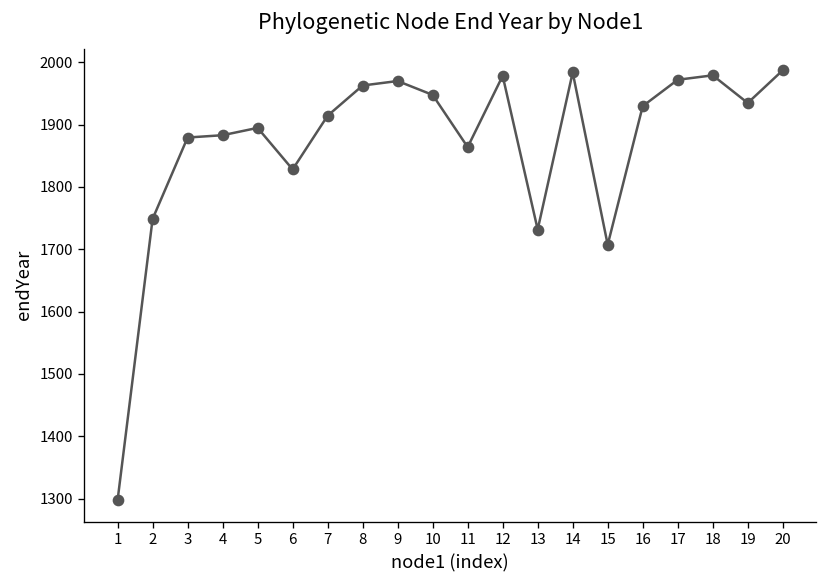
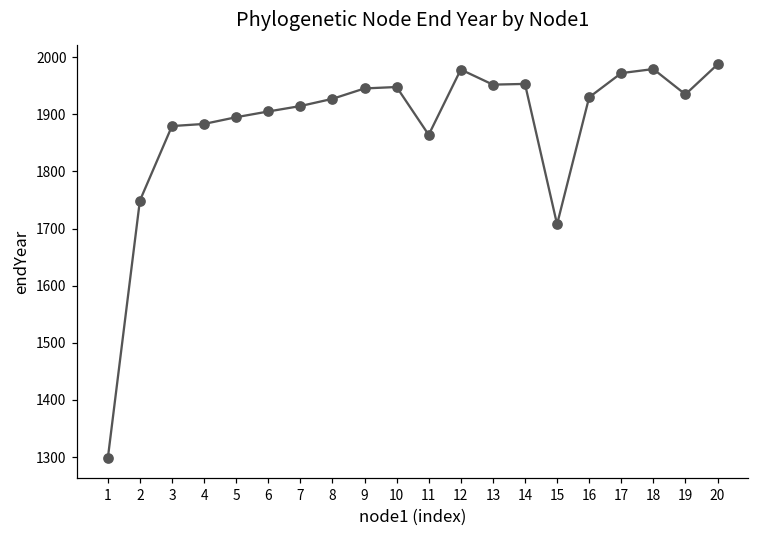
6: 1830 -> 1900
8: 1960 -> 1930
9: 1970 -> 1950
13: 1730 -> 1950
14: 1980 -> 1950
